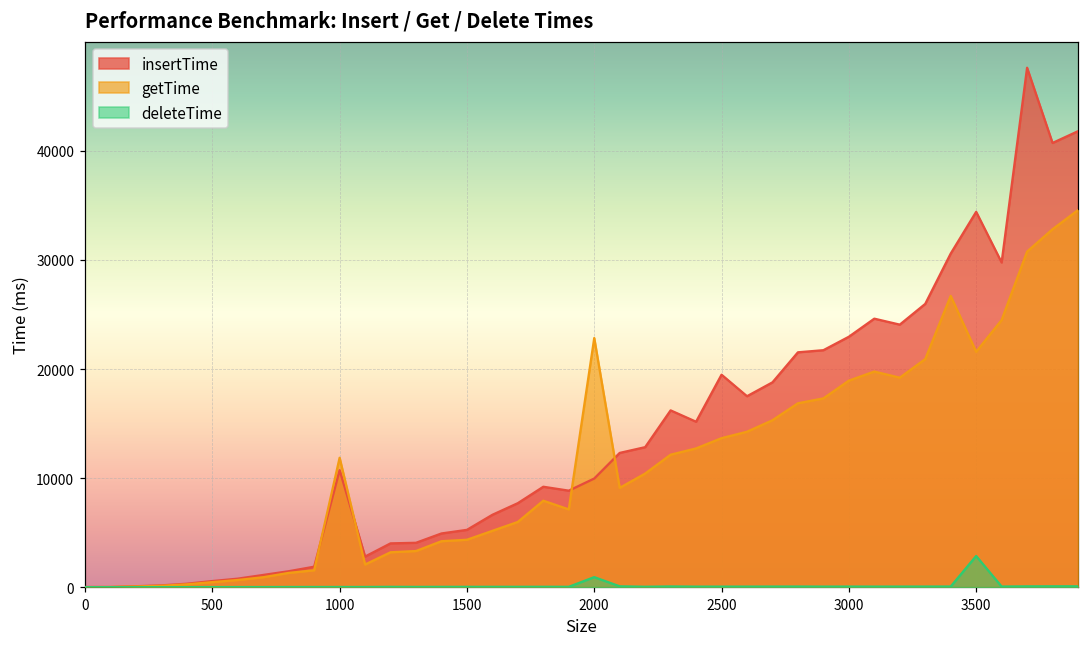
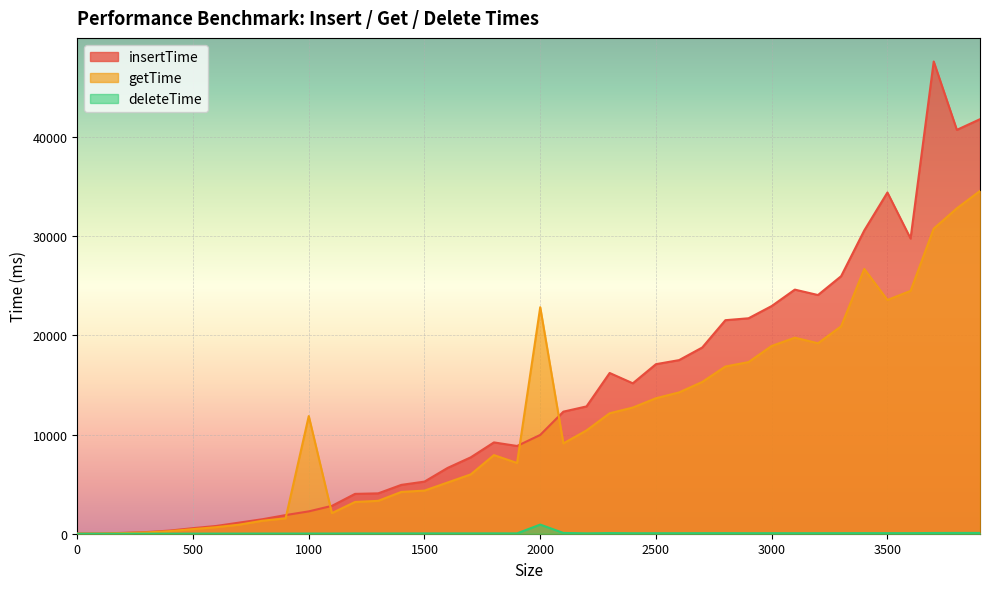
insertTime, 1000: 11000 -> 2000
insertTime, 2500: 19000 -> 17000
getTime, 3500: 22000 -> 24000
deleteTime, 3500: 3000 -> 0
